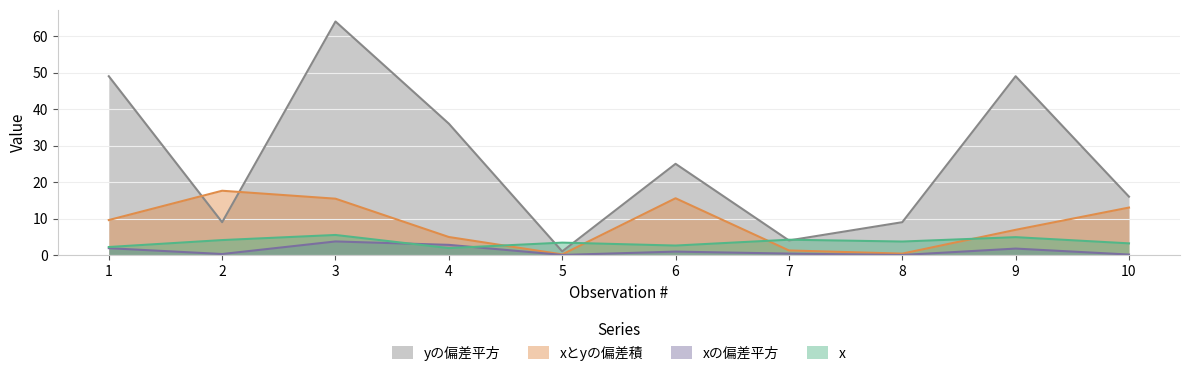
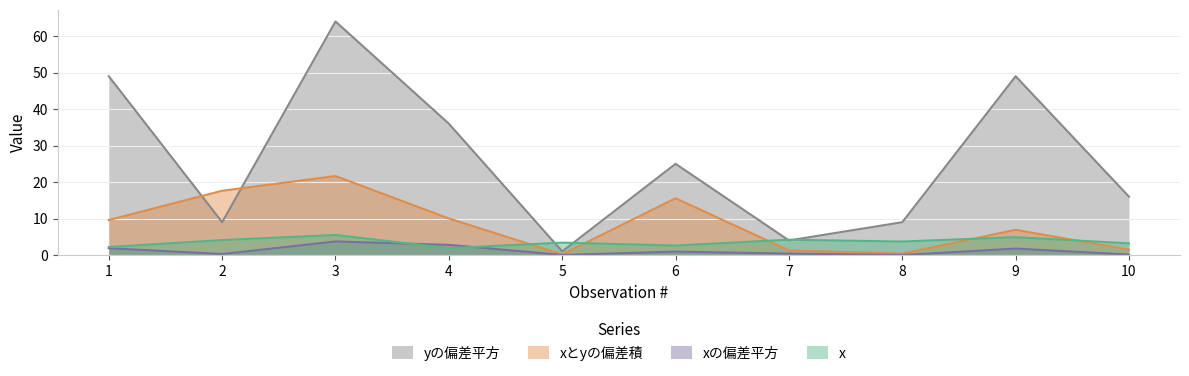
xとyの偏差積, 3: 15 -> 22
xとyの偏差積, 4: 5 -> 10
xとyの偏差積, 10: 13 -> 1
